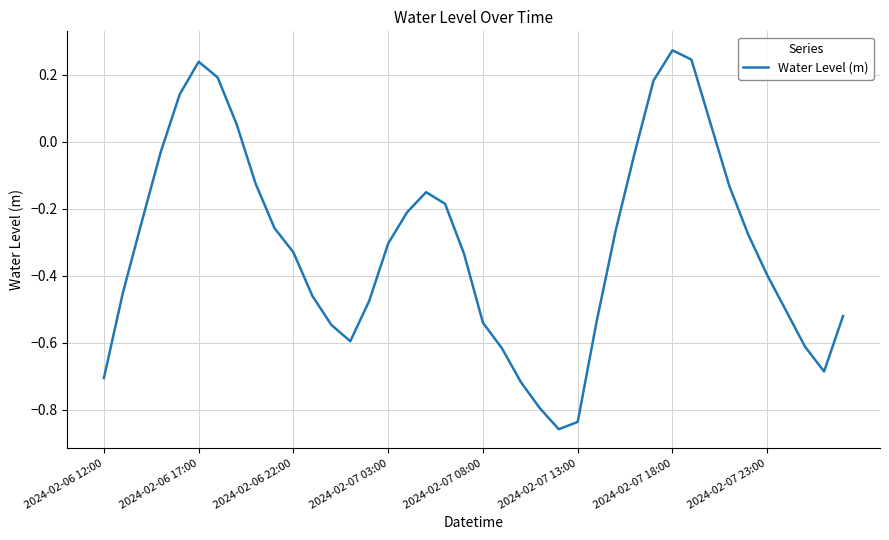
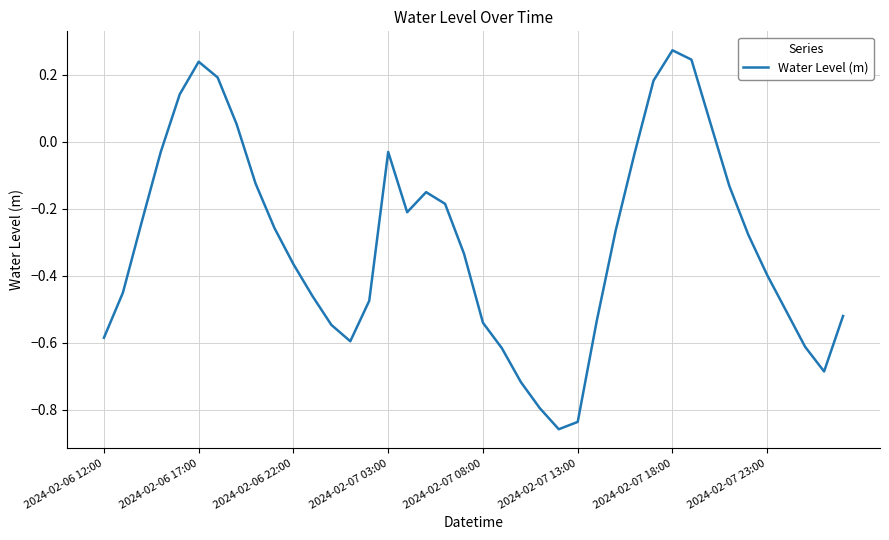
2024-02-06 12:00: -0.71 -> -0.59
2024-02-06 22:00: -0.33 -> -0.37
2024-02-07 03:00: -0.30 -> -0.03
